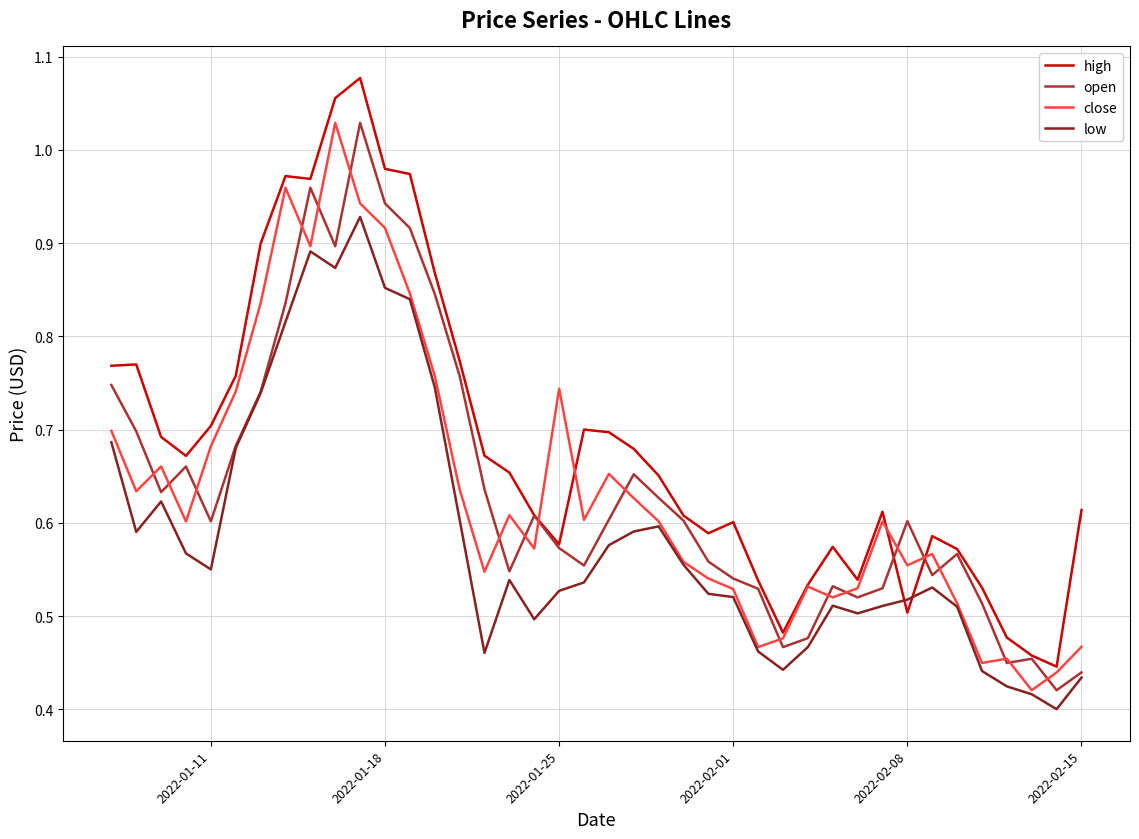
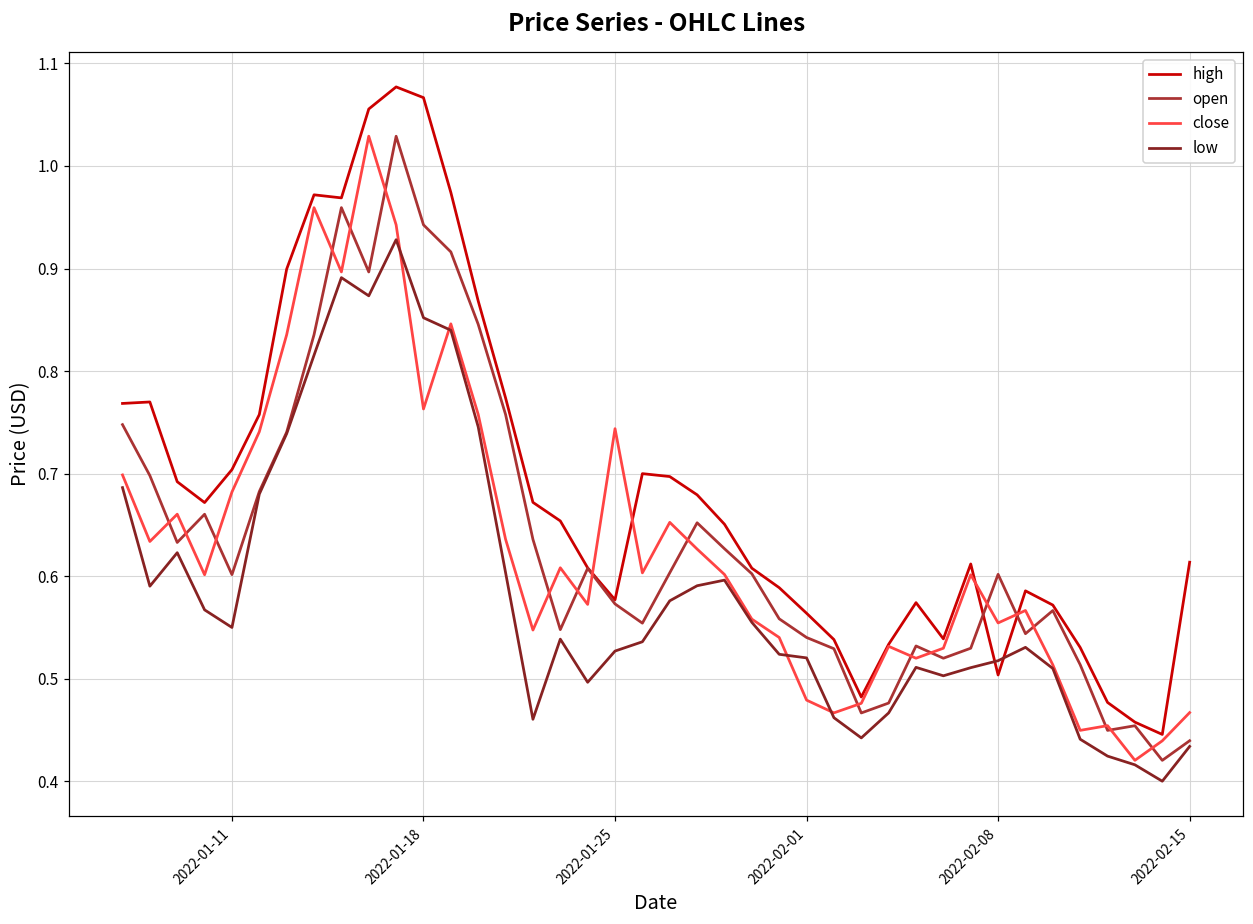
high, 2022-01-18: 0.98 -> 1.07
close, 2022-01-18: 0.92 -> 0.76
high, 2022-02-01: 0.60 -> 0.56
close, 2022-02-01: 0.53 -> 0.48
